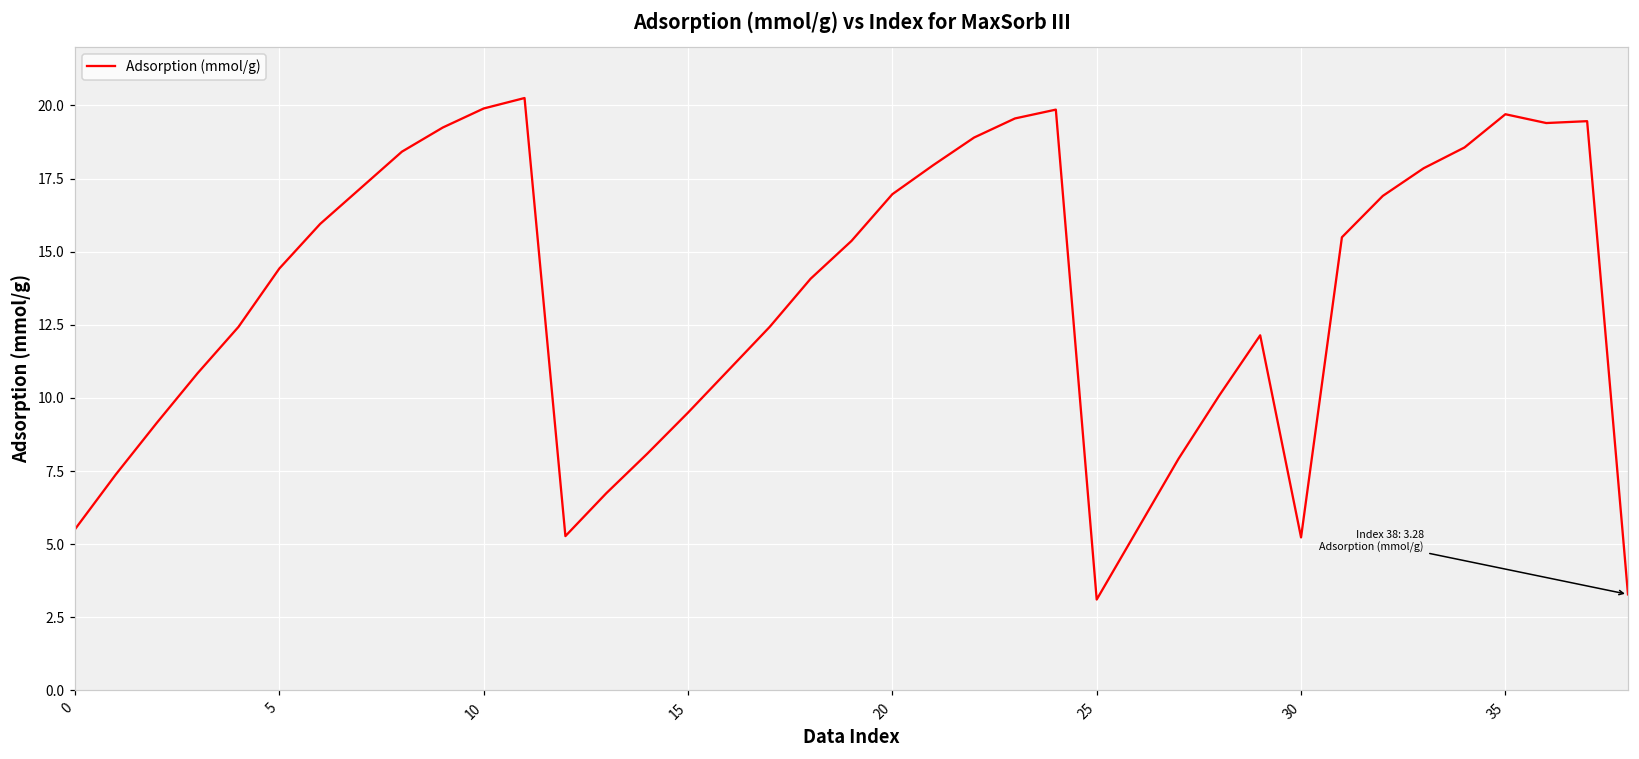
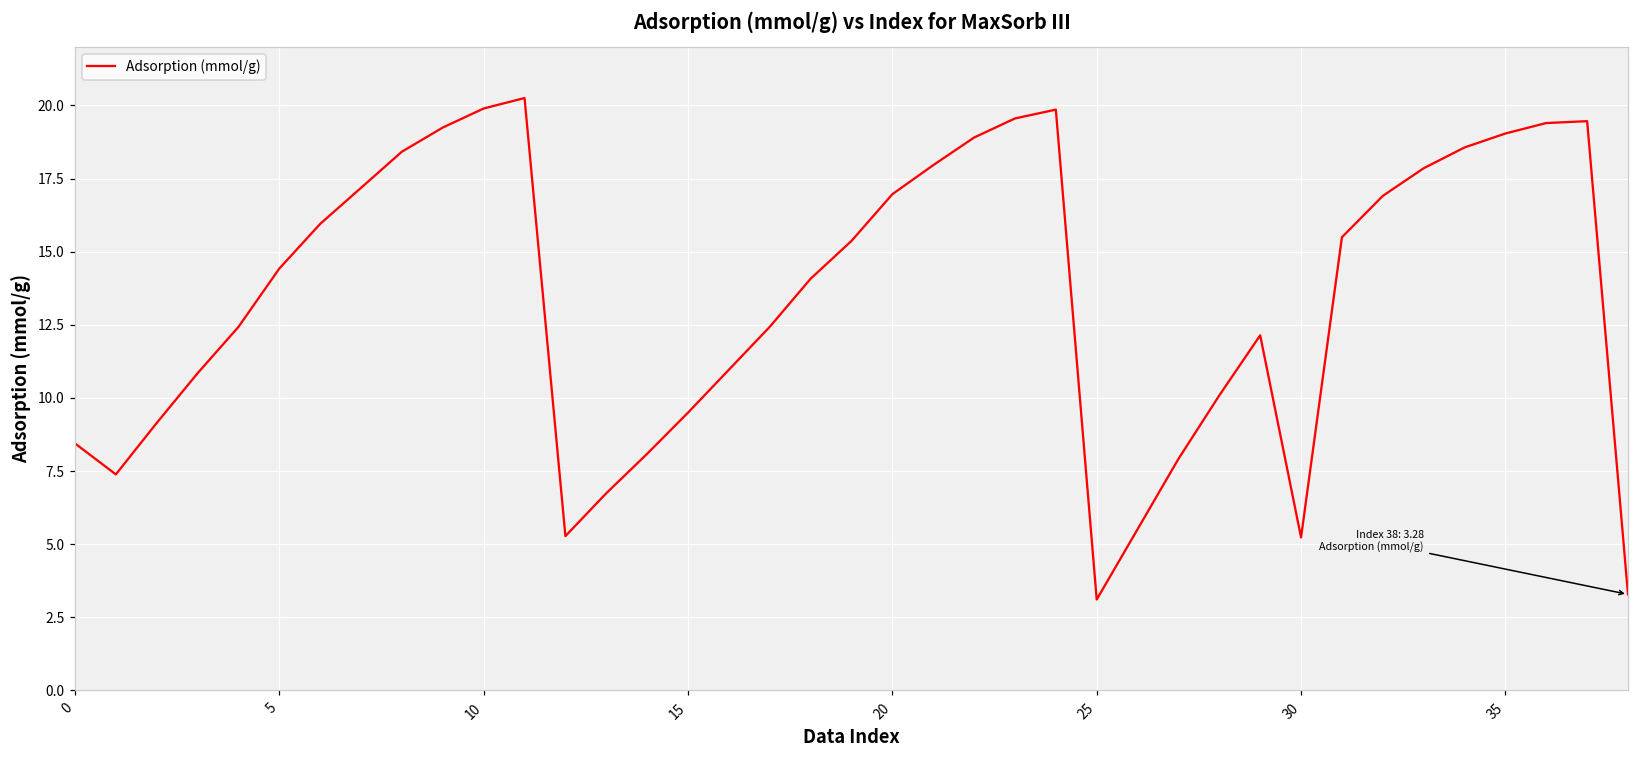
0: 5.5 -> 8.4
35: 19.7 -> 19.0
